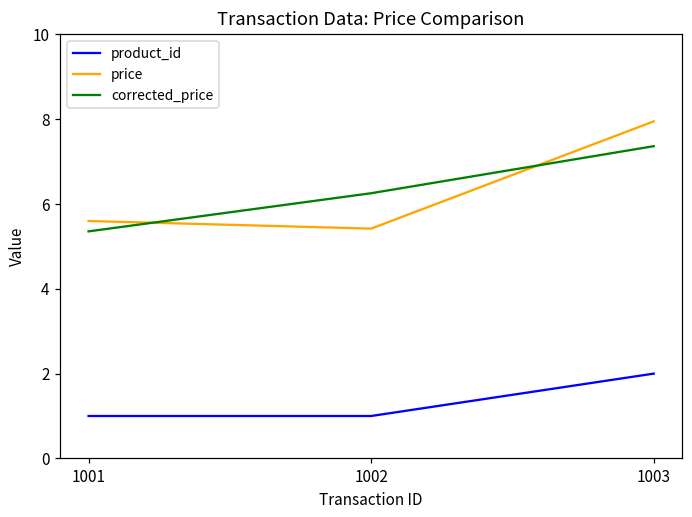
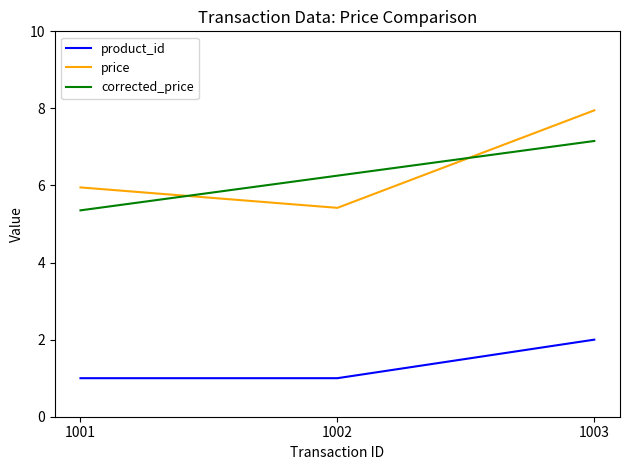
price, 1001: 5.6 -> 6.0
corrected_price, 1003: 7.4 -> 7.2
